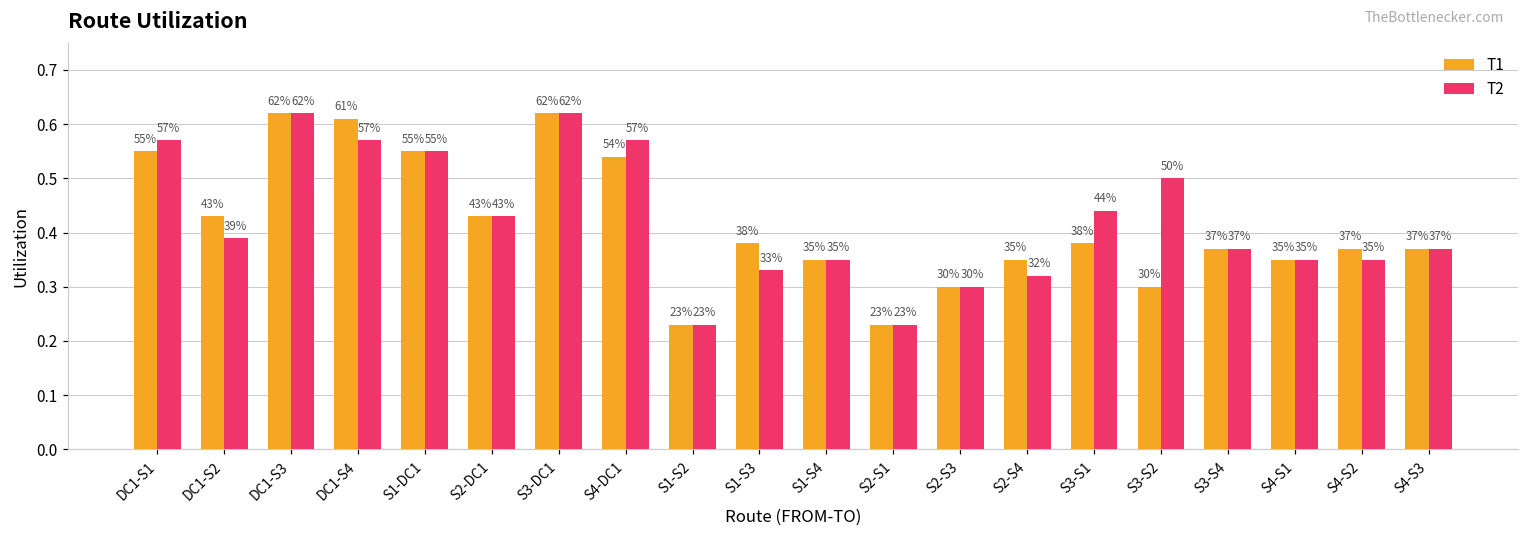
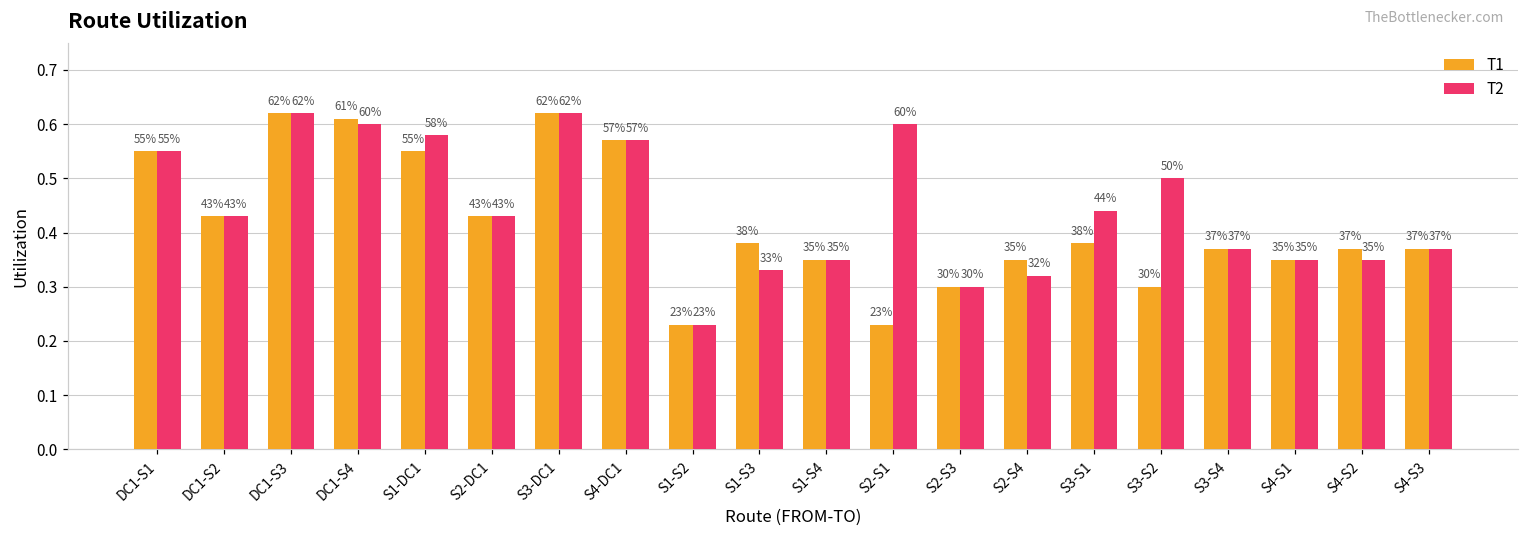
T2, DC1-S1: 57% -> 55%
T2, DC1-S2: 39% -> 43%
T2, DC1-S4: 57% -> 60%
T2, S1-DC1: 55% -> 58%
T1, S4-DC1: 54% -> 57%
T2, S2-S1: 23% -> 60%
